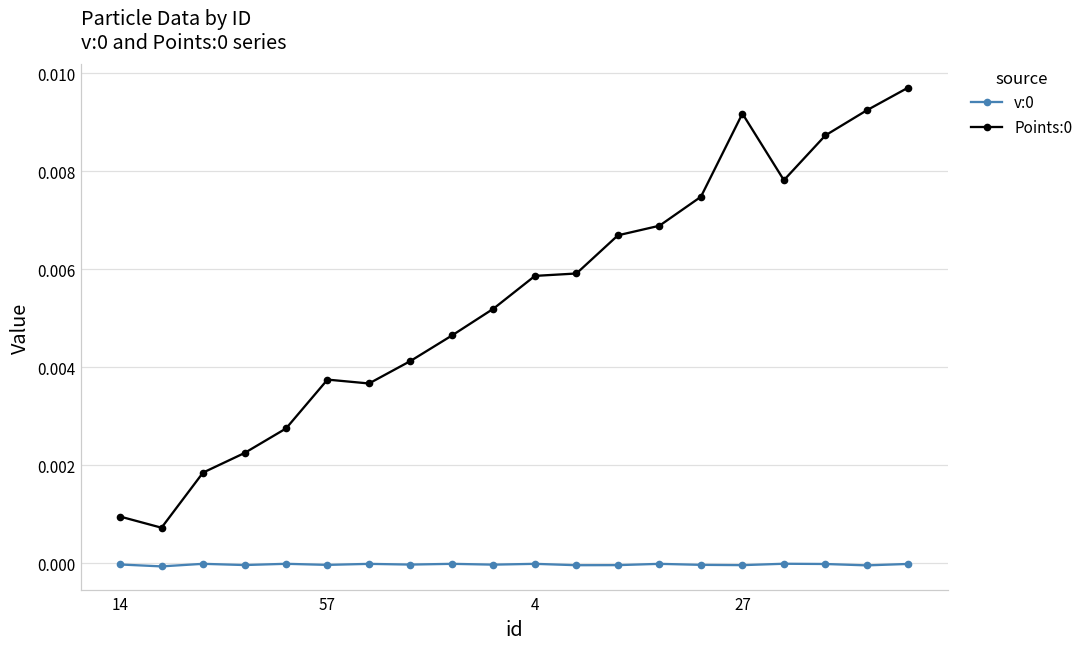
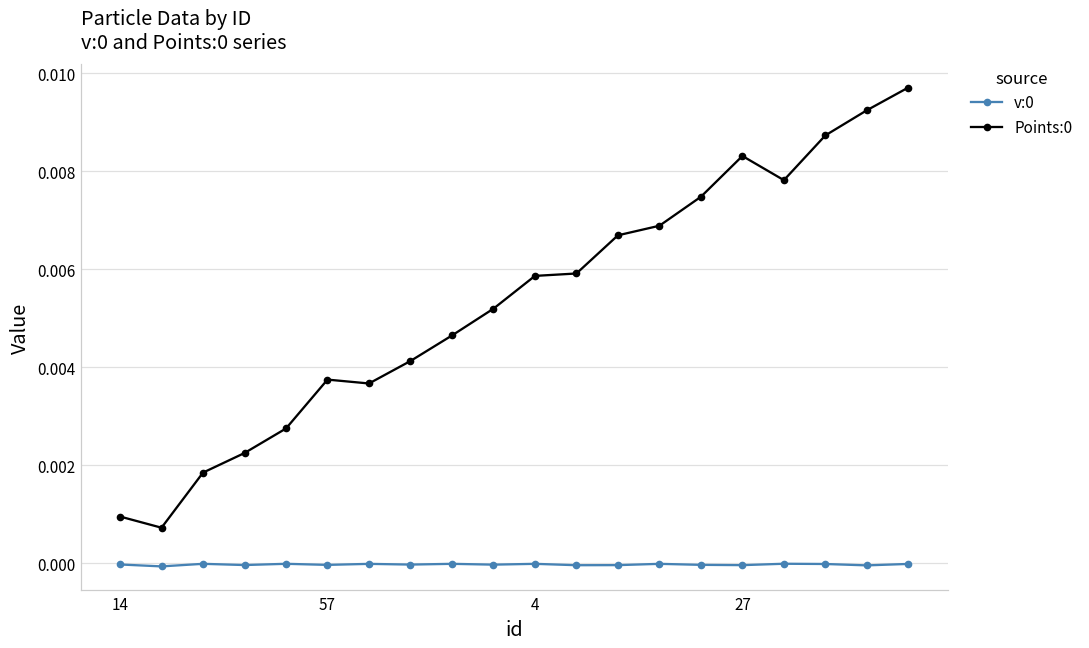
Points:0, 27: 0.0092 -> 0.0083
